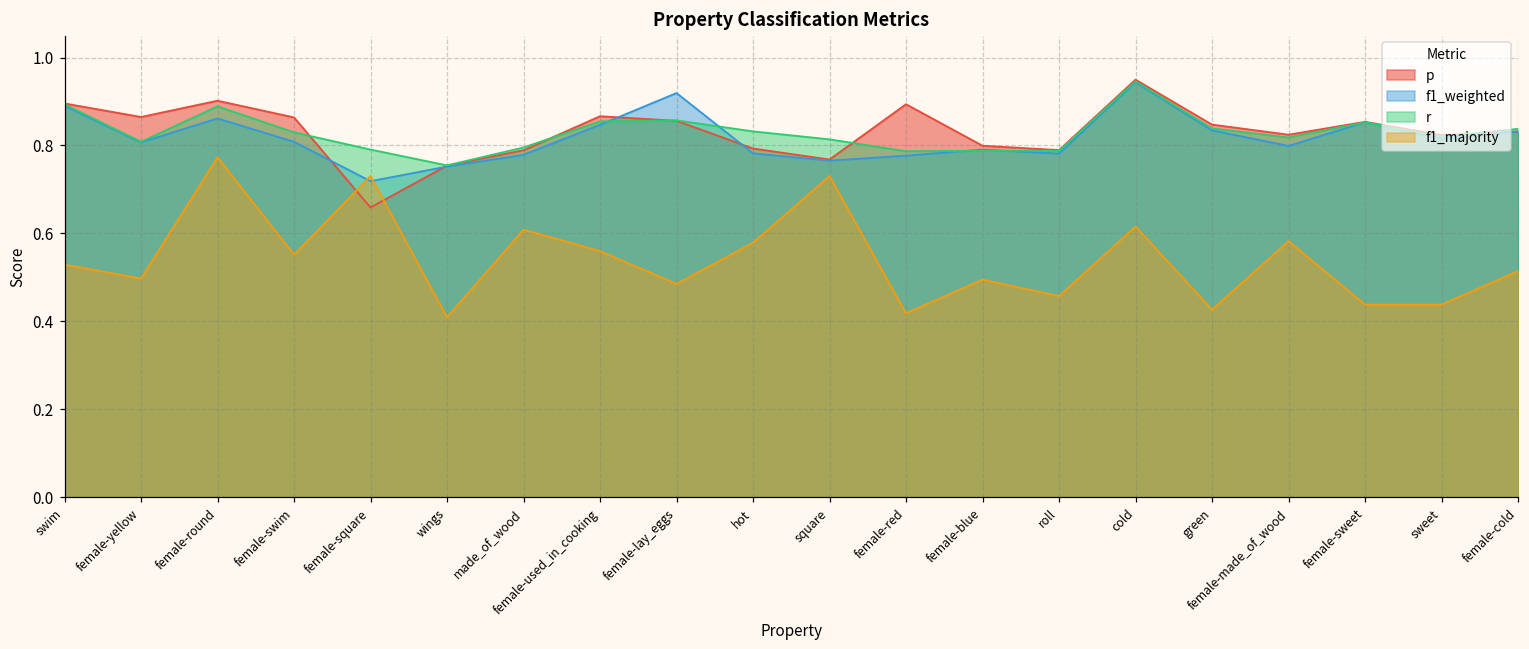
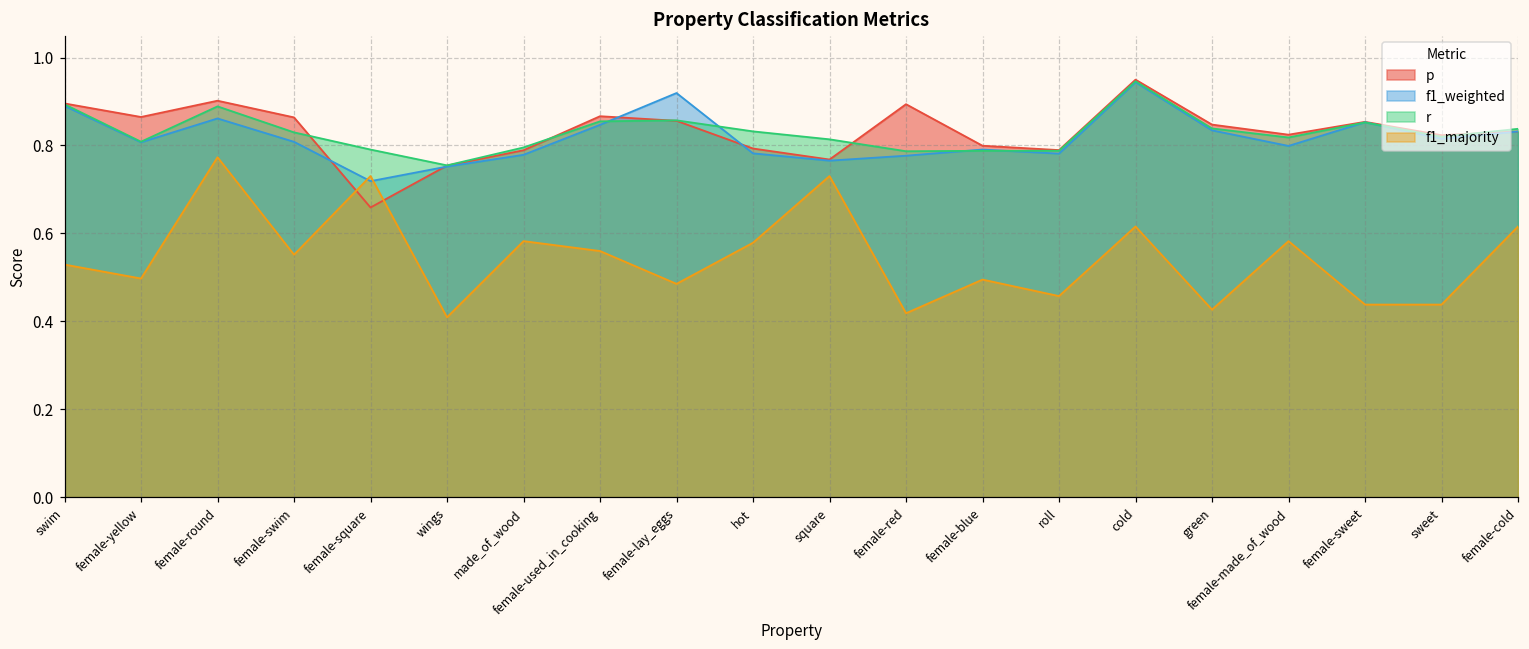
f1_majority, made_of_wood: 0.61 -> 0.58
f1_majority, female-cold: 0.51 -> 0.62
